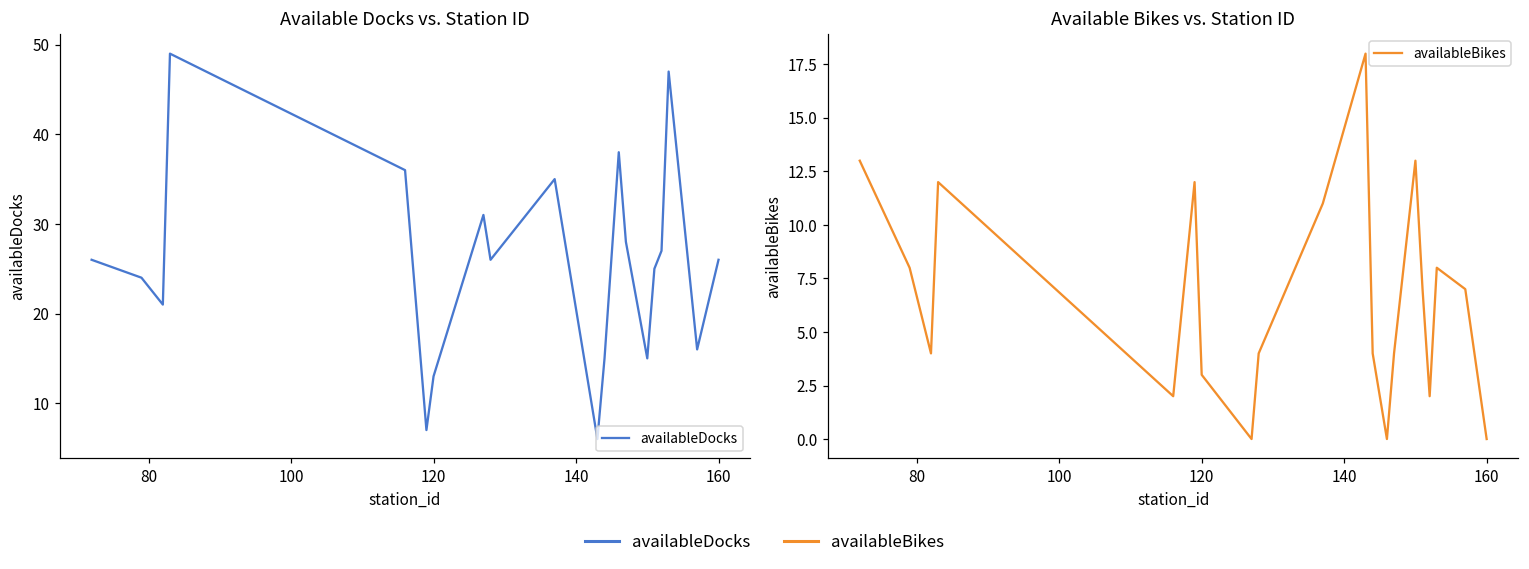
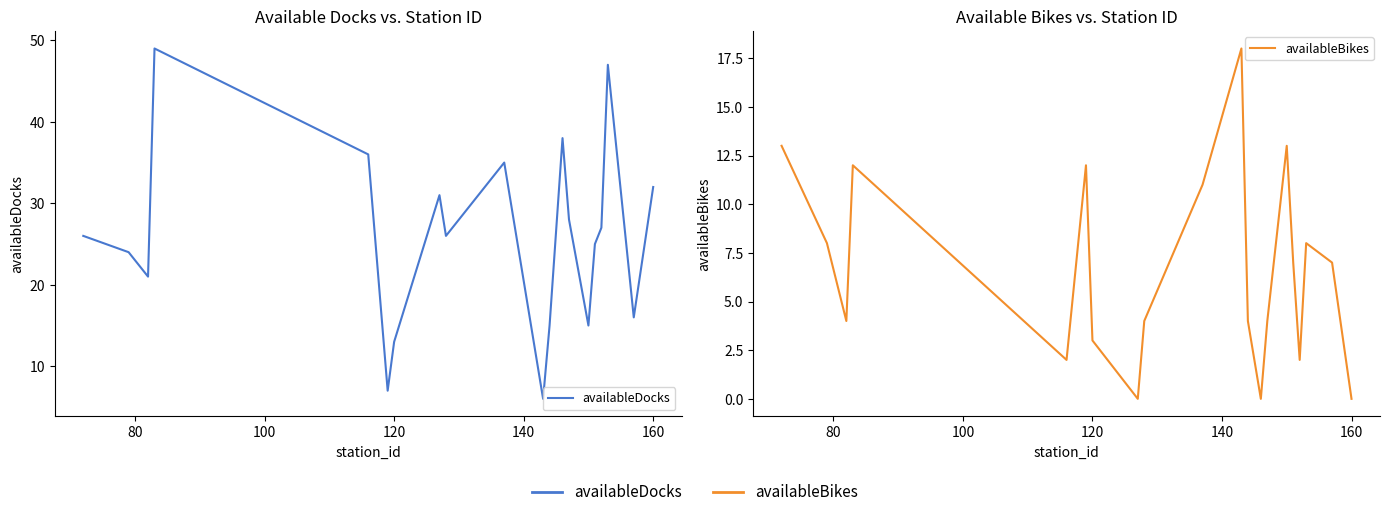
Available Docks vs. Station ID, 160: 26 -> 32
